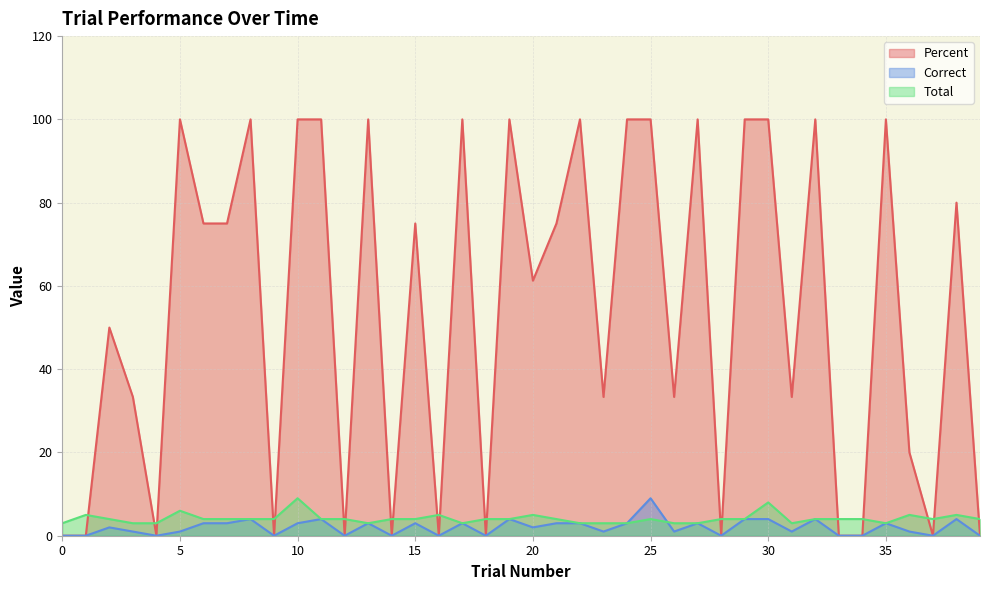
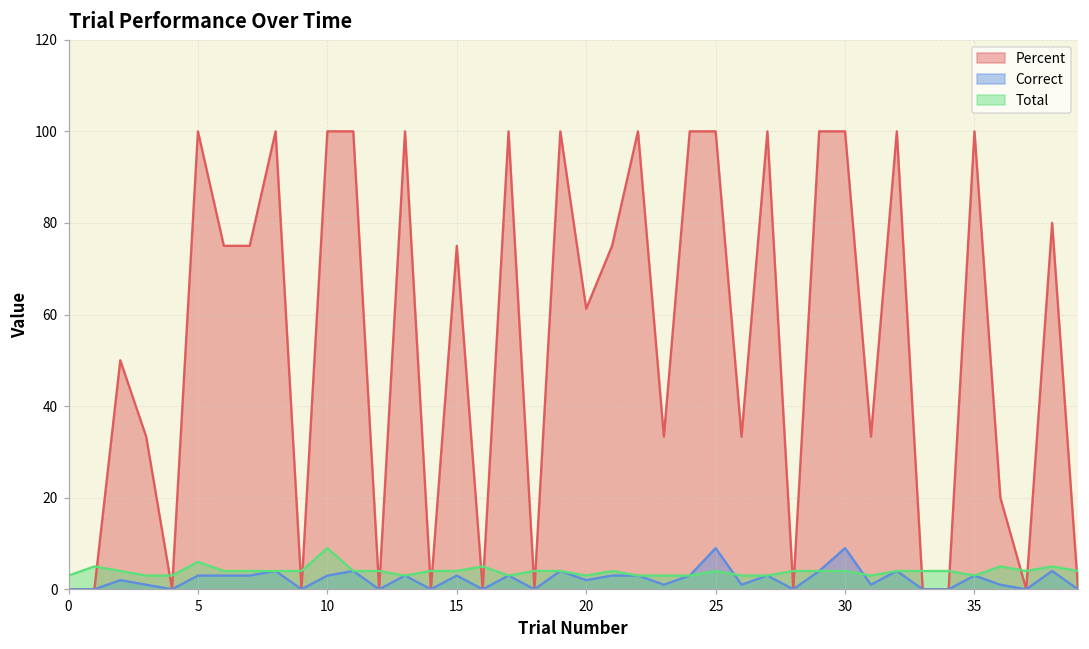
Correct, 5: 1 -> 3
Total, 20: 5 -> 3
Correct, 30: 4 -> 9
Total, 30: 8 -> 4
